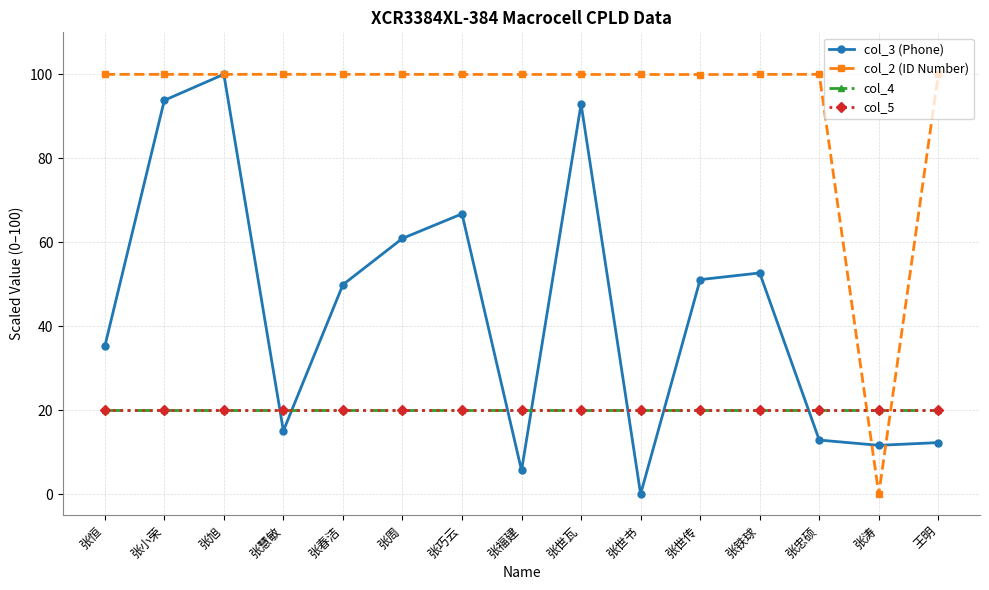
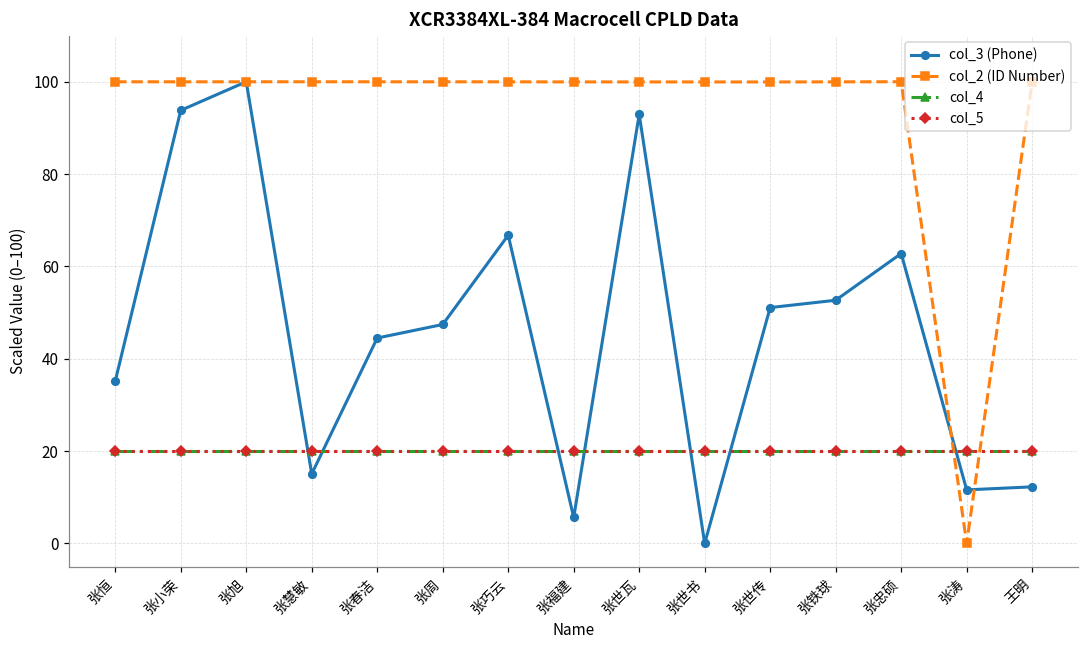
col_3 (Phone), 张春洁: 50 -> 44
col_3 (Phone), 张周: 61 -> 47
col_3 (Phone), 张忠硕: 13 -> 63
